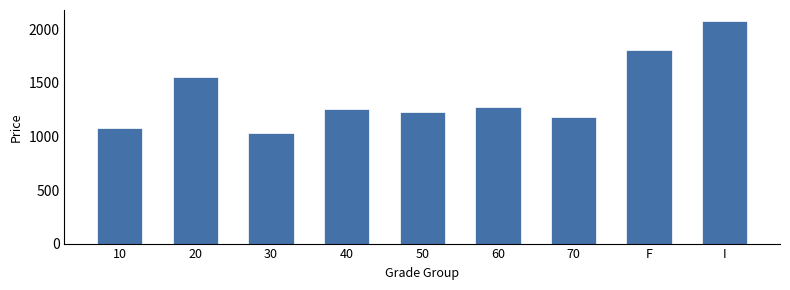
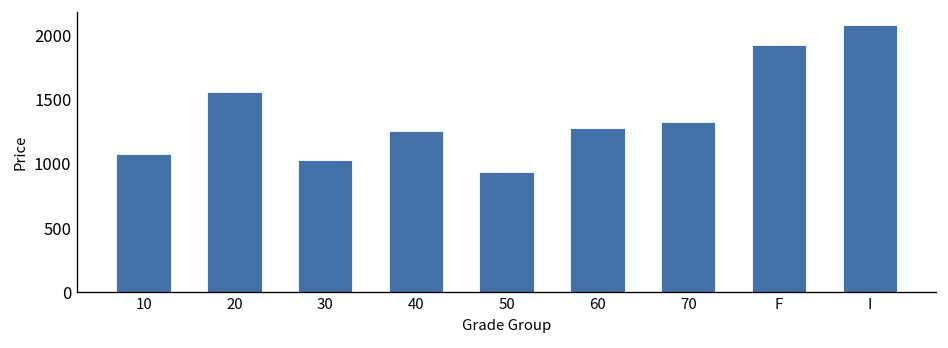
50: 1230 -> 940
70: 1180 -> 1330
F: 1800 -> 1930
